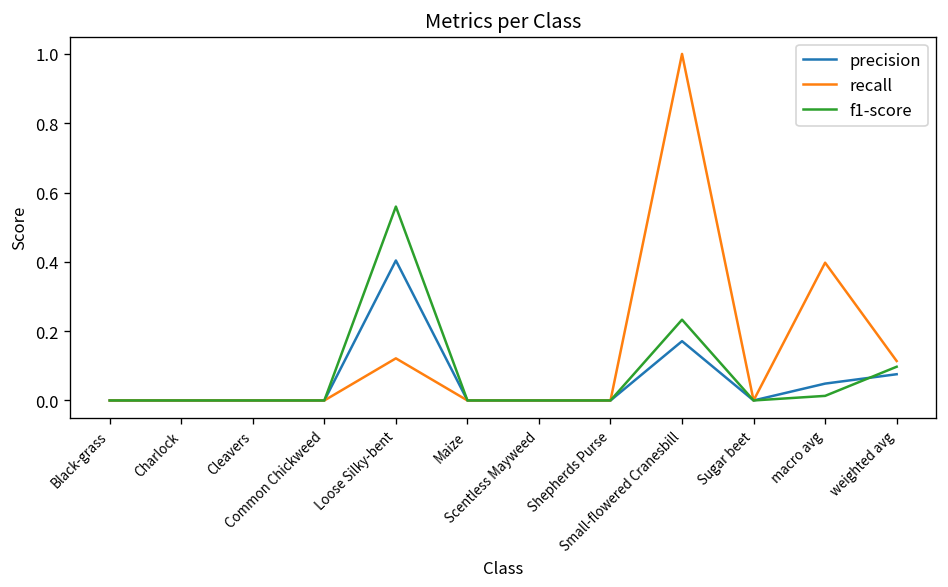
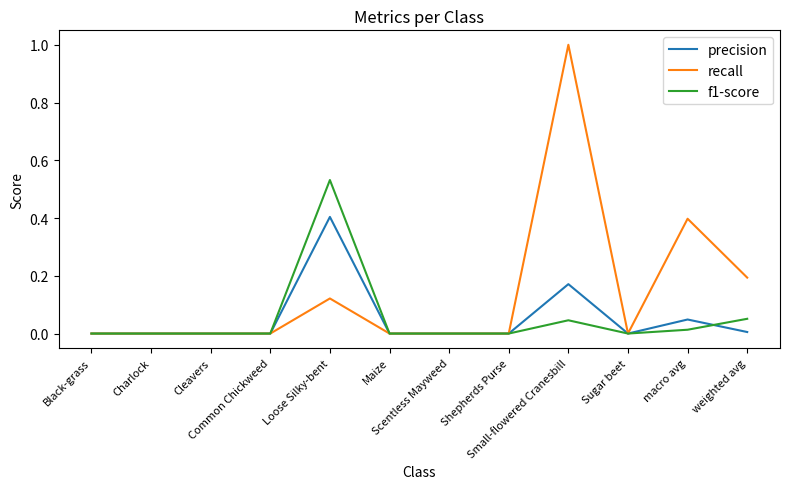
f1-score, Loose Silky-bent: 0.56 -> 0.53
f1-score, Small-flowered Cranesbill: 0.23 -> 0.05
precision, weighted avg: 0.08 -> 0.01
recall, weighted avg: 0.11 -> 0.19
f1-score, weighted avg: 0.10 -> 0.05
